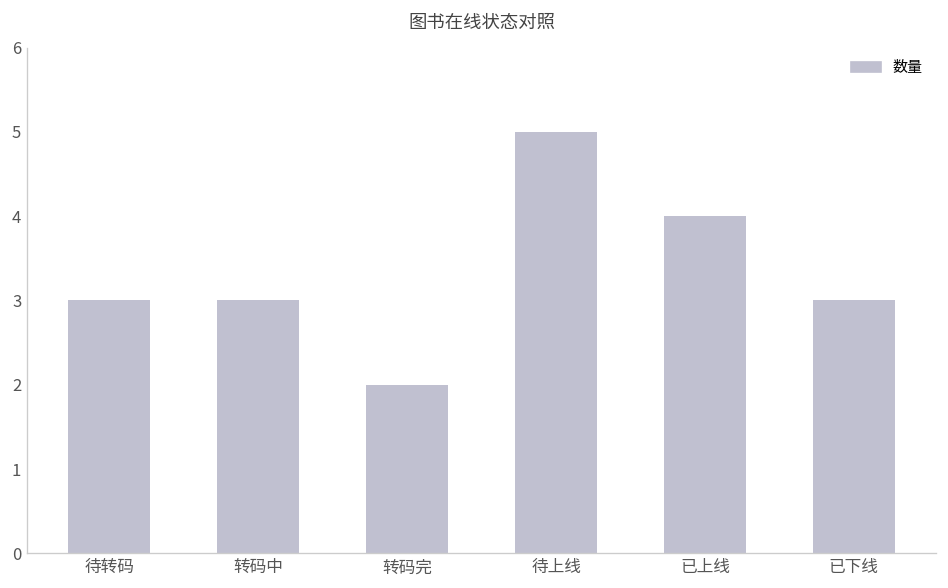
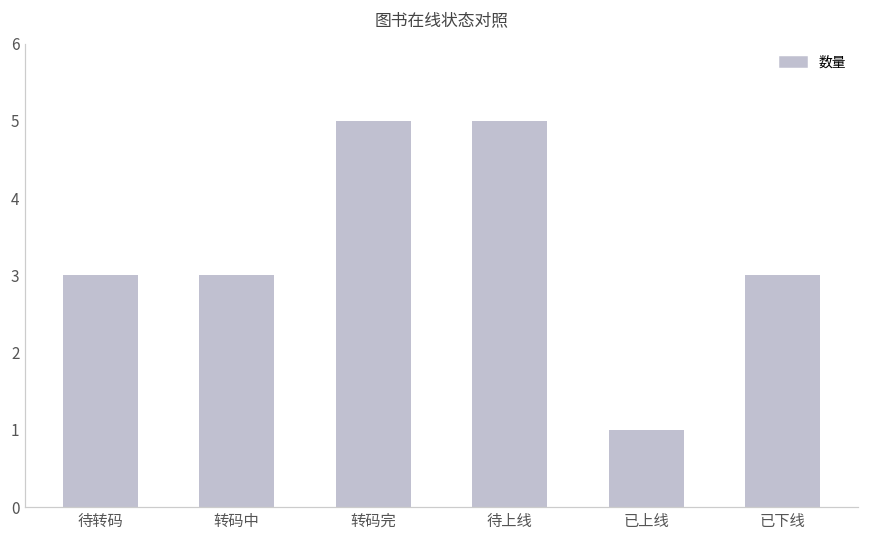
转码完: 2 -> 5
已上线: 4 -> 1
